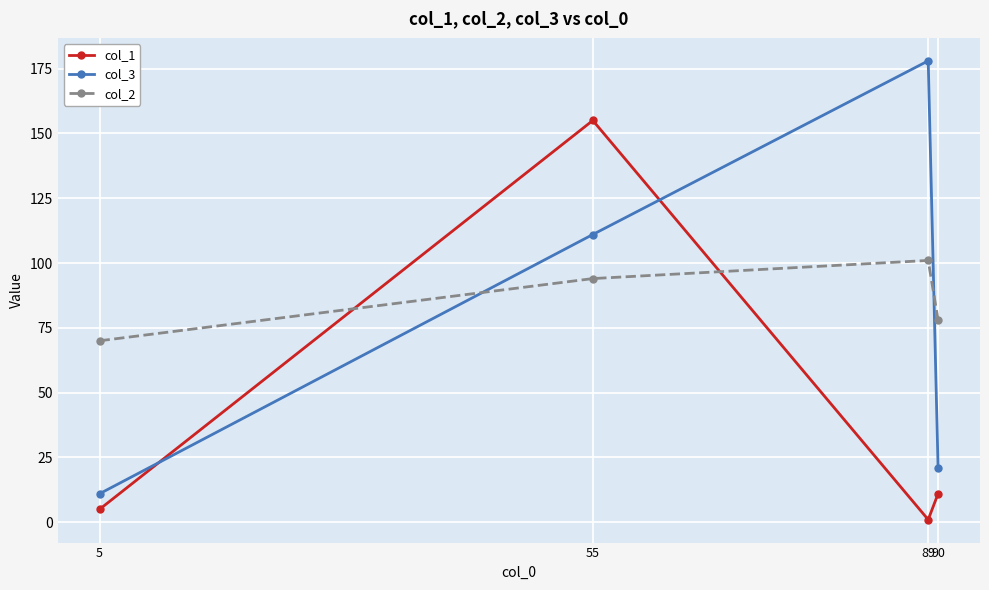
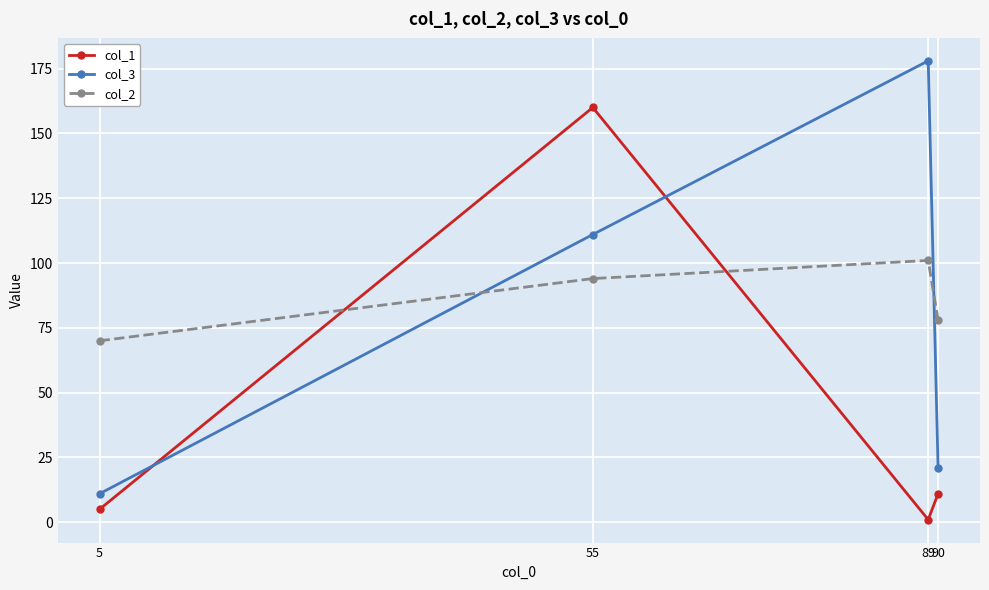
col_1, 55: 155 -> 160
